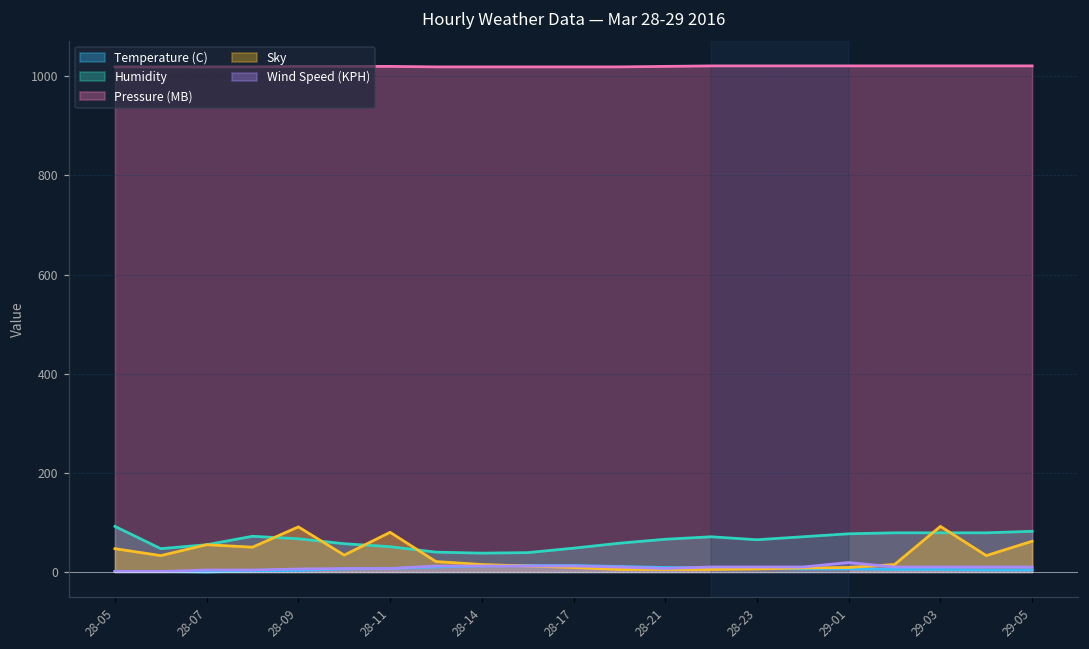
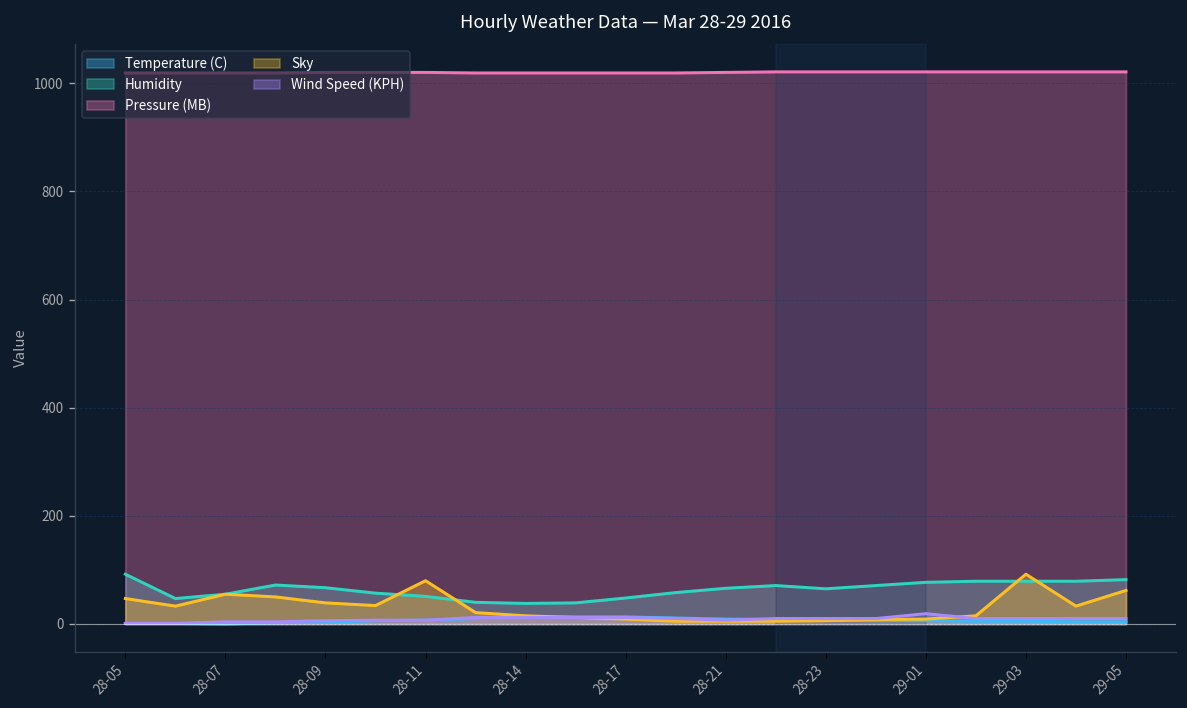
Sky, 28-09: 90 -> 40
